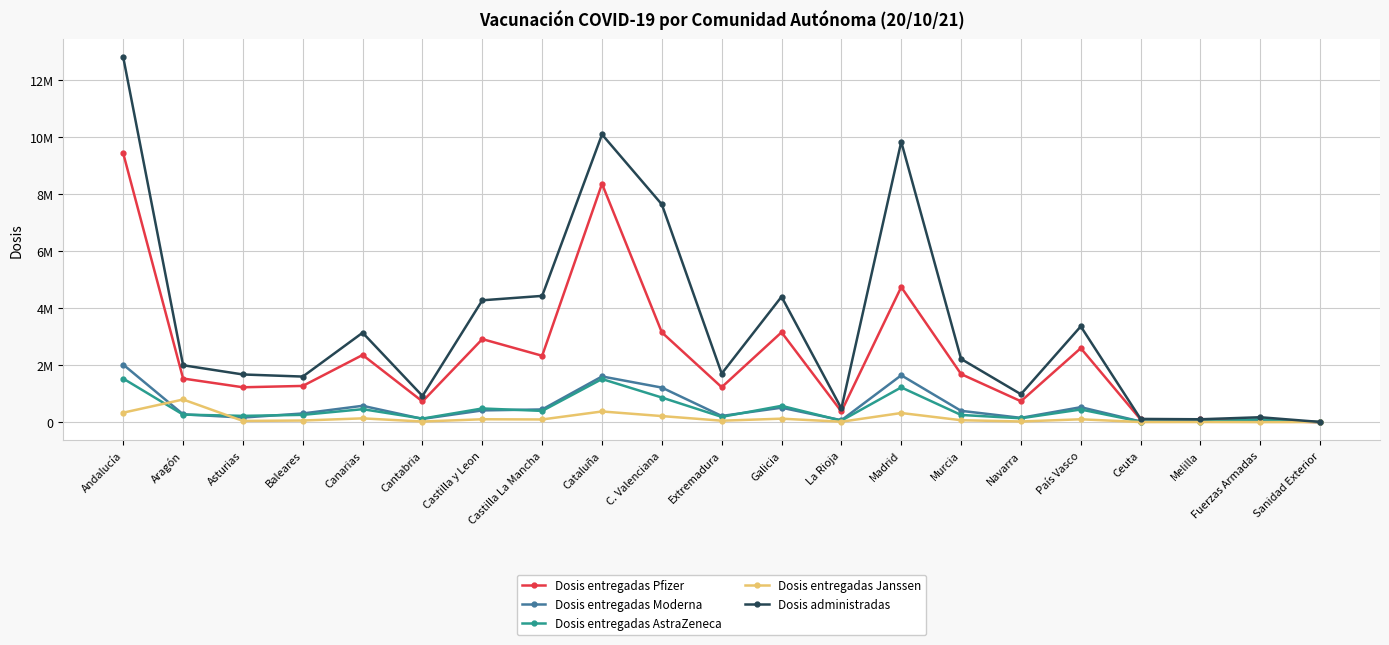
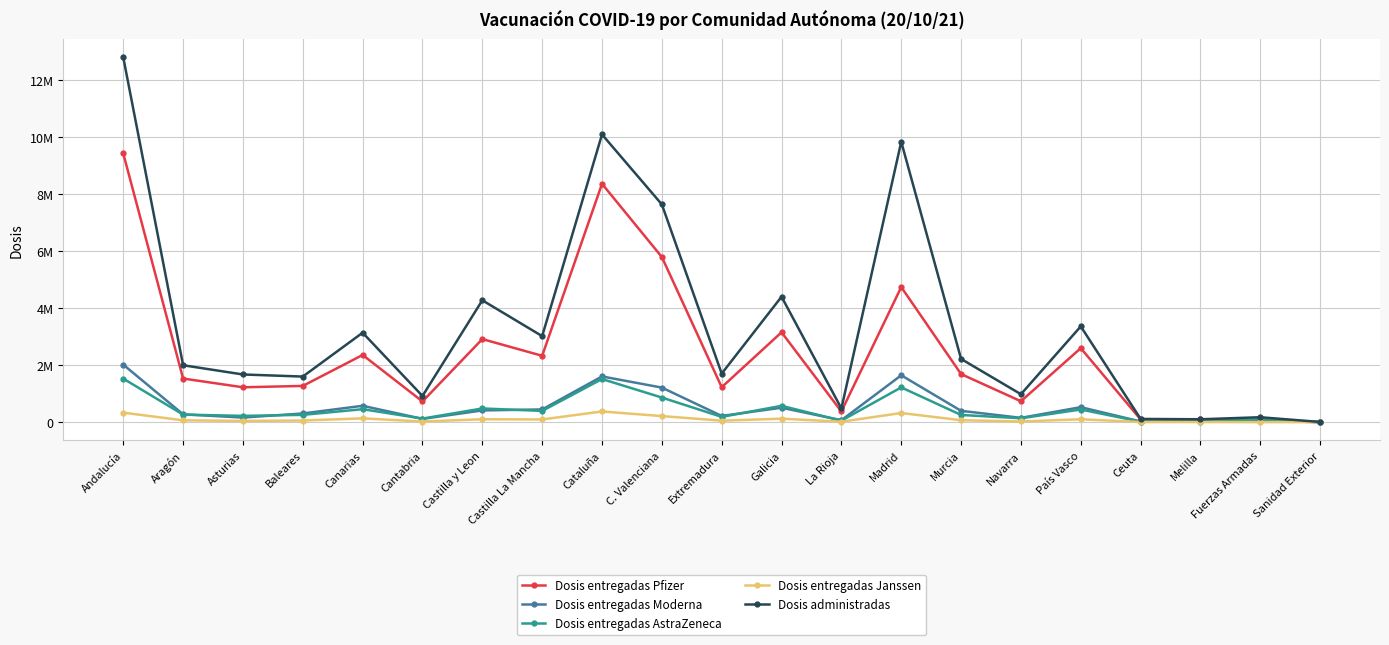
Dosis entregadas Janssen, Aragón: 800000 -> 100000
Dosis administradas, Castilla La Mancha: 4400000 -> 3000000
Dosis entregadas Pfizer, C. Valenciana: 3200000 -> 5800000
